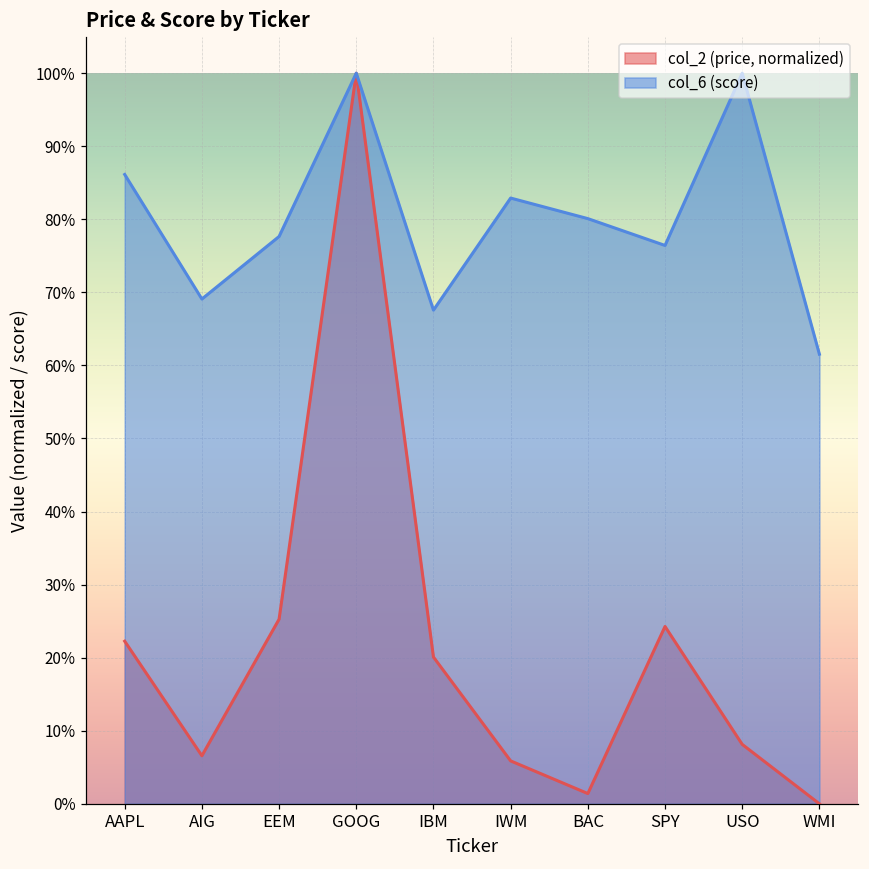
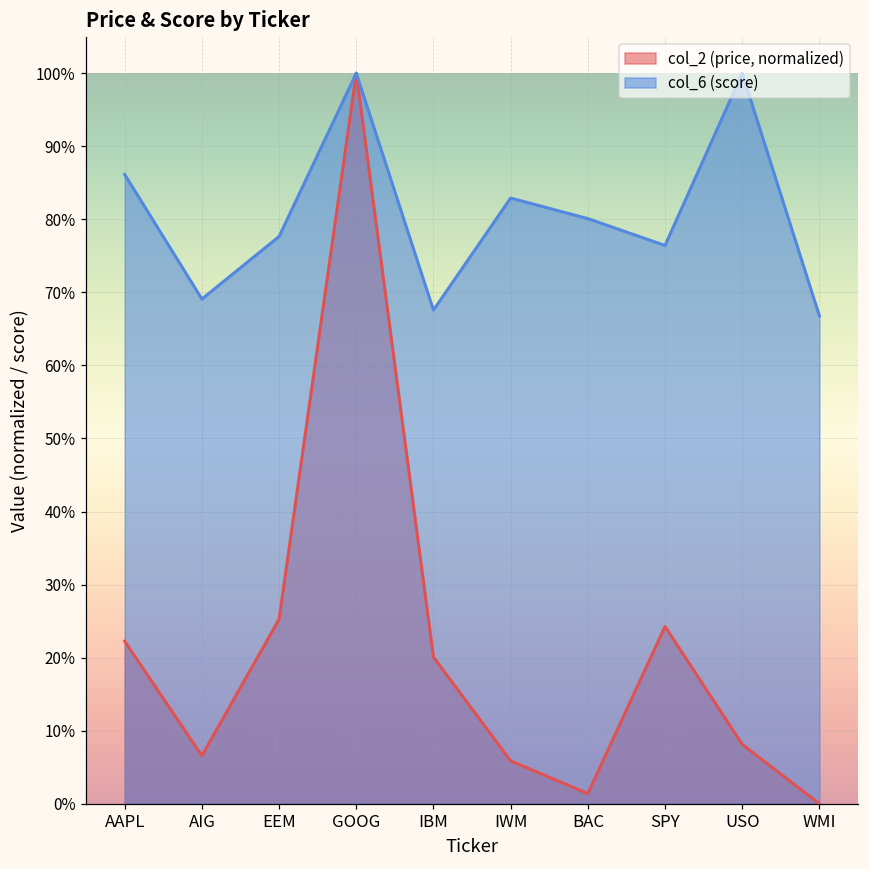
col_6 (score), WMI: 62% -> 67%
